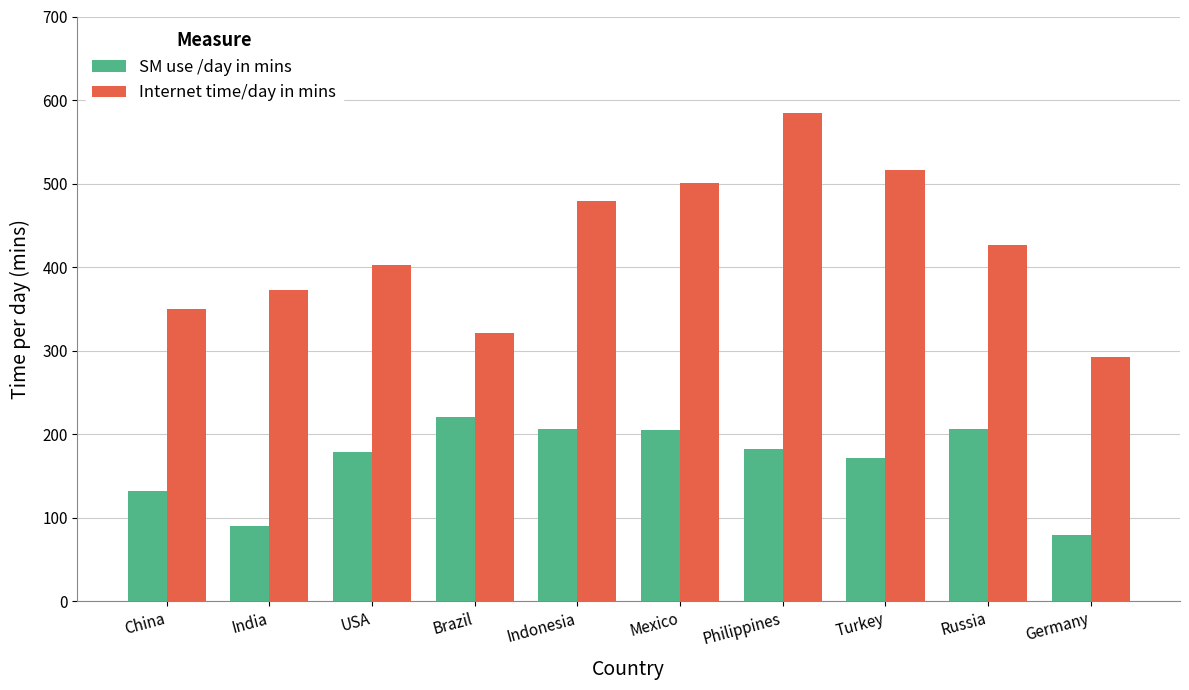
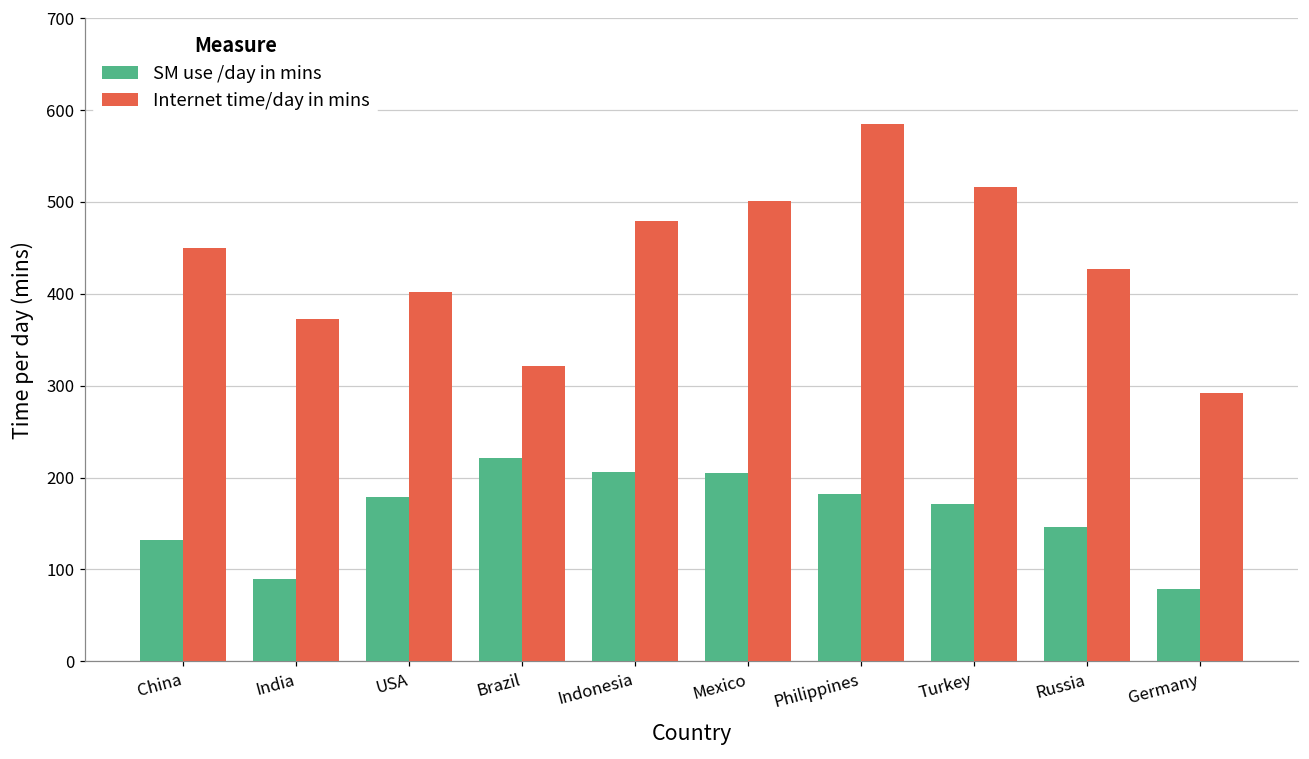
Internet time/day in mins, China: 350 -> 450
SM use /day in mins, Russia: 210 -> 150
